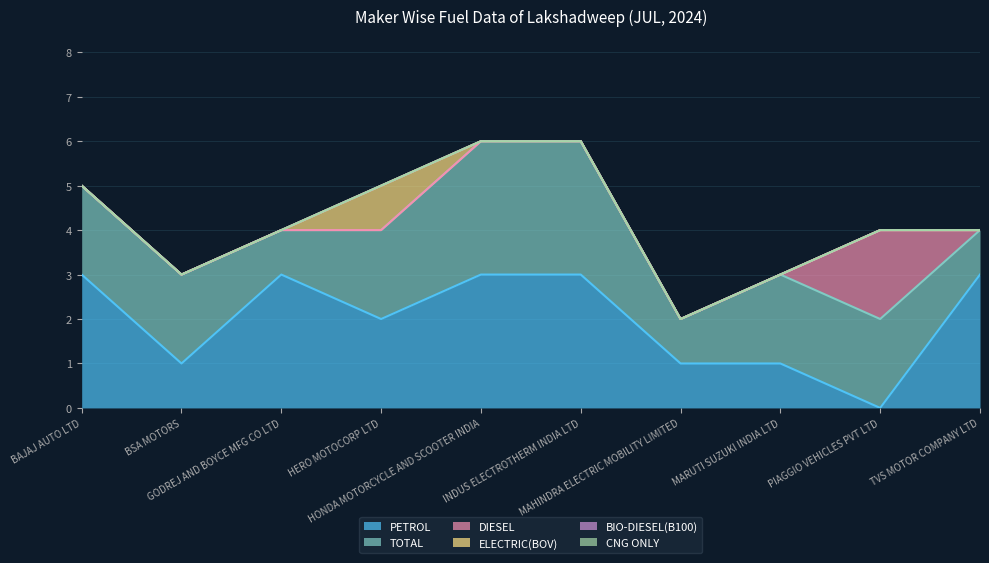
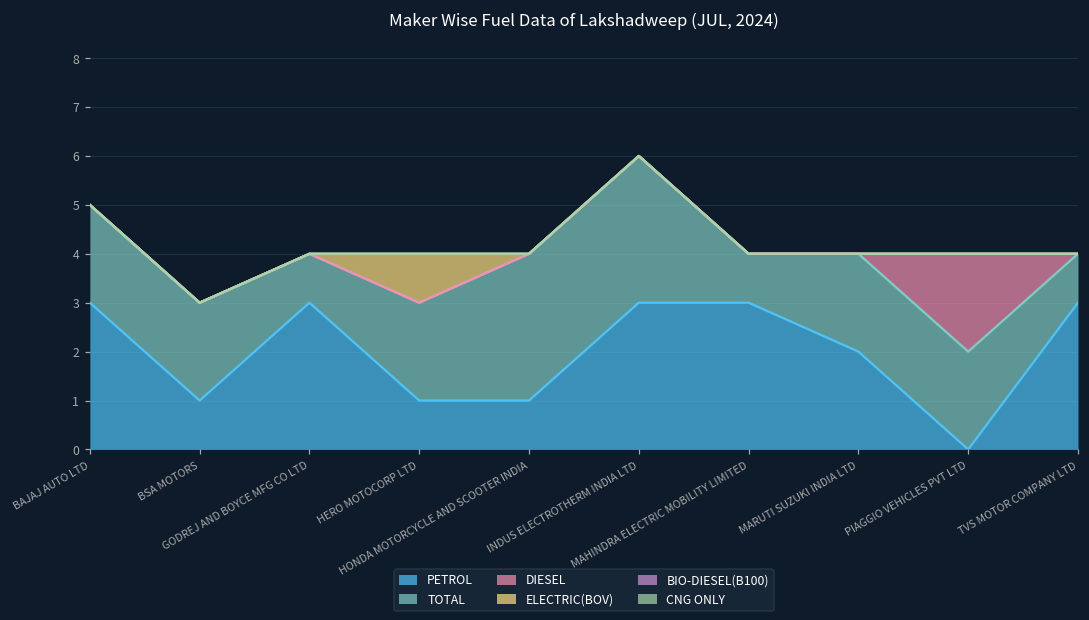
PETROL, HERO MOTOCORP LTD: 2 -> 1
PETROL, HONDA MOTORCYCLE AND SCOOTER INDIA: 3 -> 1
PETROL, MAHINDRA ELECTRIC MOBILITY LIMITED: 1 -> 3
PETROL, MARUTI SUZUKI INDIA LTD: 1 -> 2
